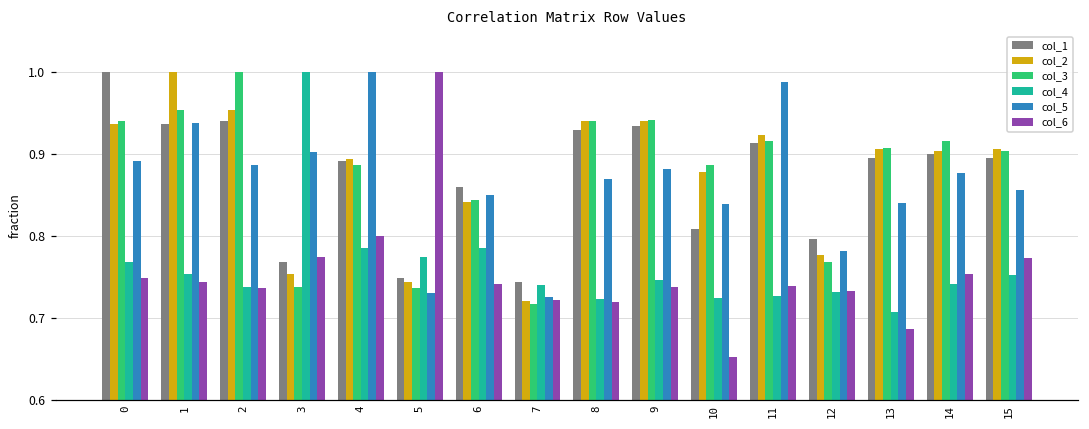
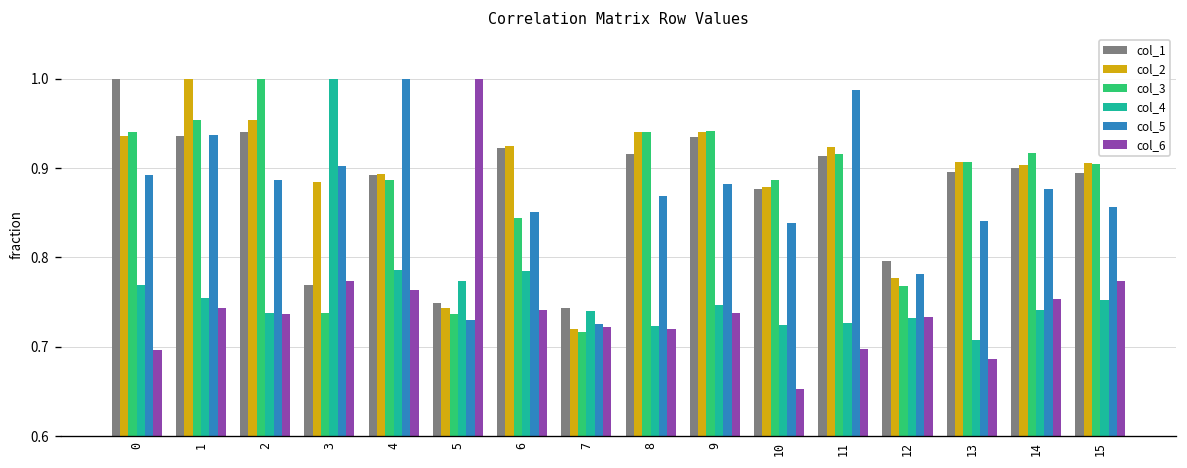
col_6, 0: 0.75 -> 0.70
col_2, 3: 0.75 -> 0.88
col_6, 4: 0.80 -> 0.76
col_1, 6: 0.86 -> 0.92
col_2, 6: 0.84 -> 0.93
col_1, 8: 0.93 -> 0.92
col_1, 10: 0.81 -> 0.88
col_6, 11: 0.74 -> 0.70
